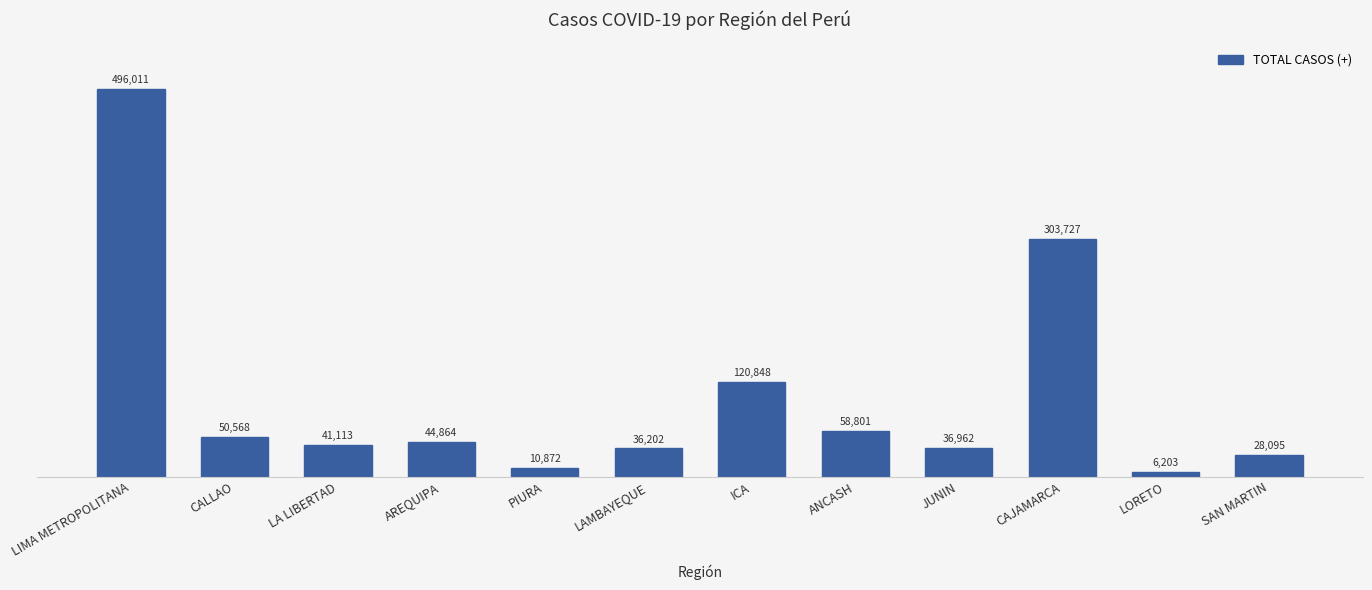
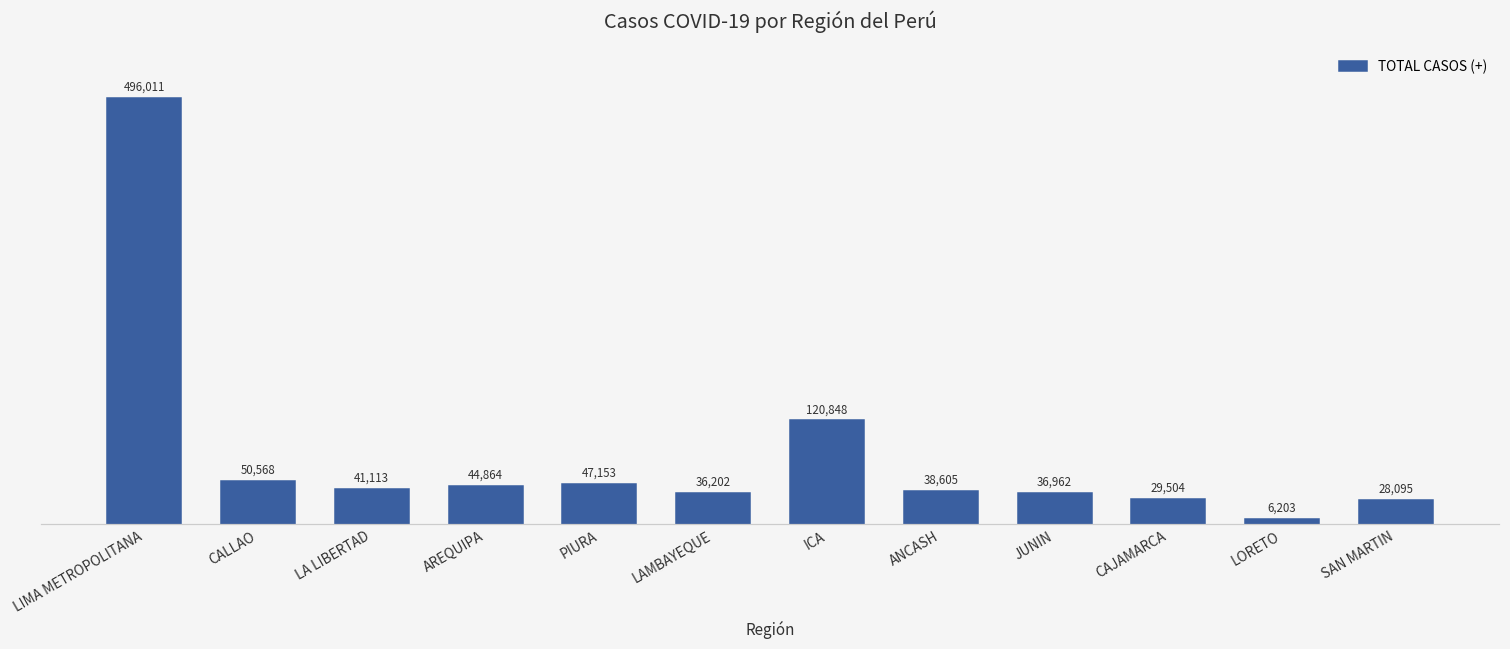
PIURA: 10,872 -> 47,153
ANCASH: 58,801 -> 38,605
CAJAMARCA: 303,727 -> 29,504
